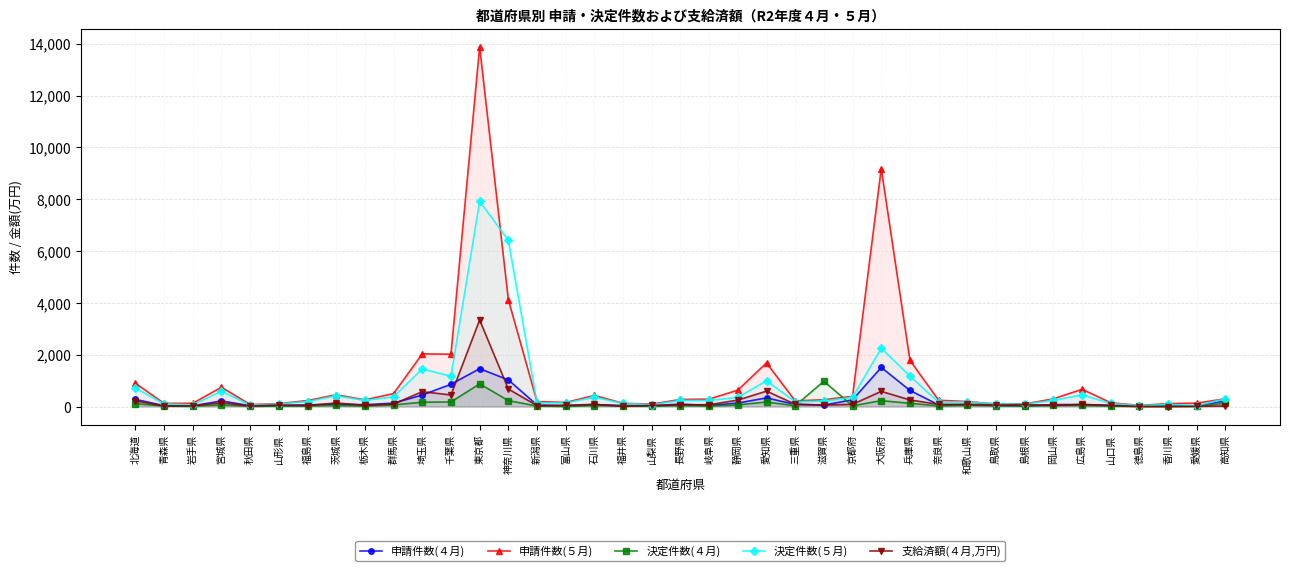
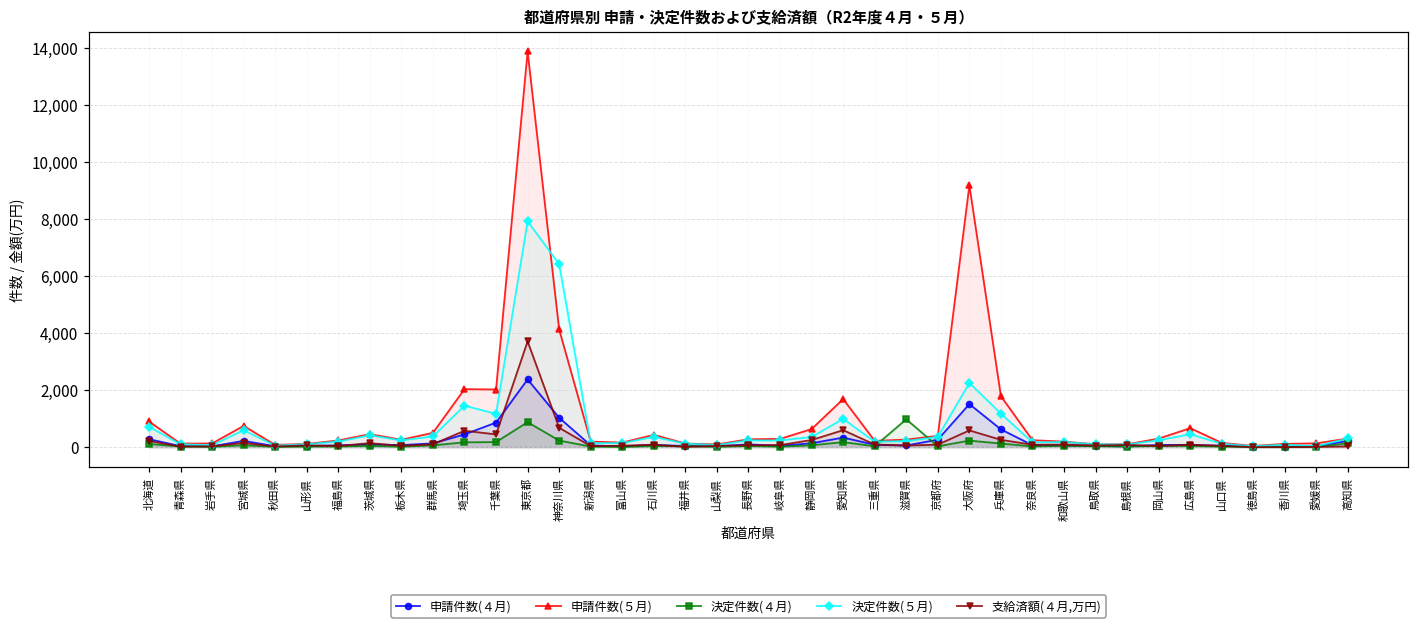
申請件数(４月), 東京都: 1,500 -> 2,400
支給済額(４月,万円), 東京都: 3,300 -> 3,700
